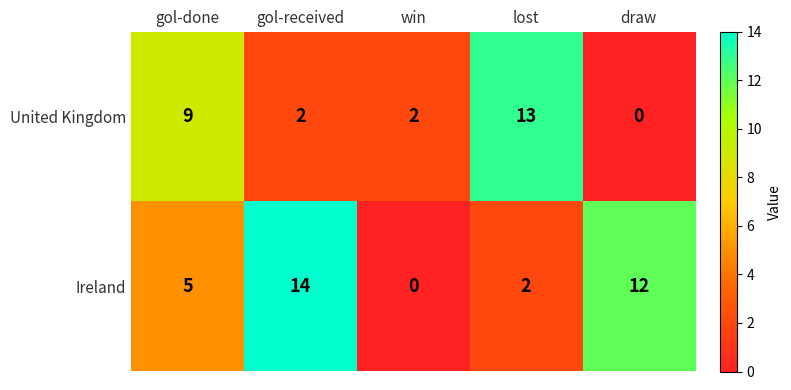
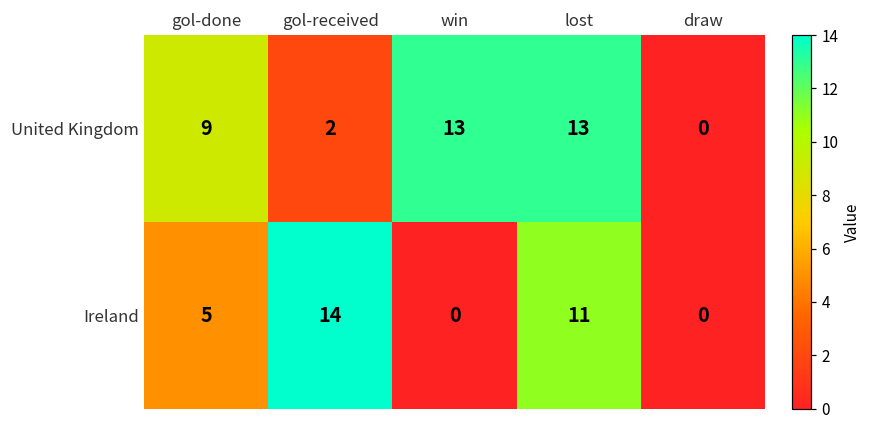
United Kingdom, win: 2 -> 13
Ireland, lost: 2 -> 11
Ireland, draw: 12 -> 0
